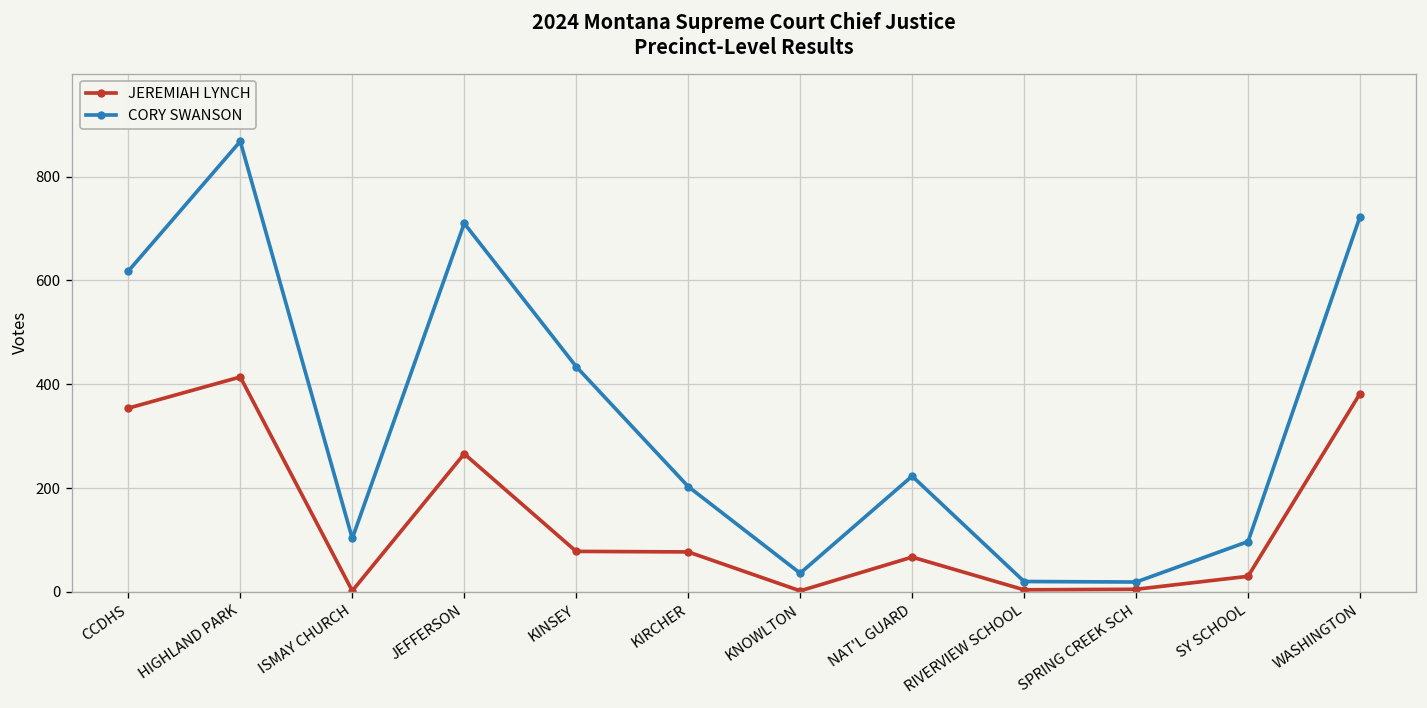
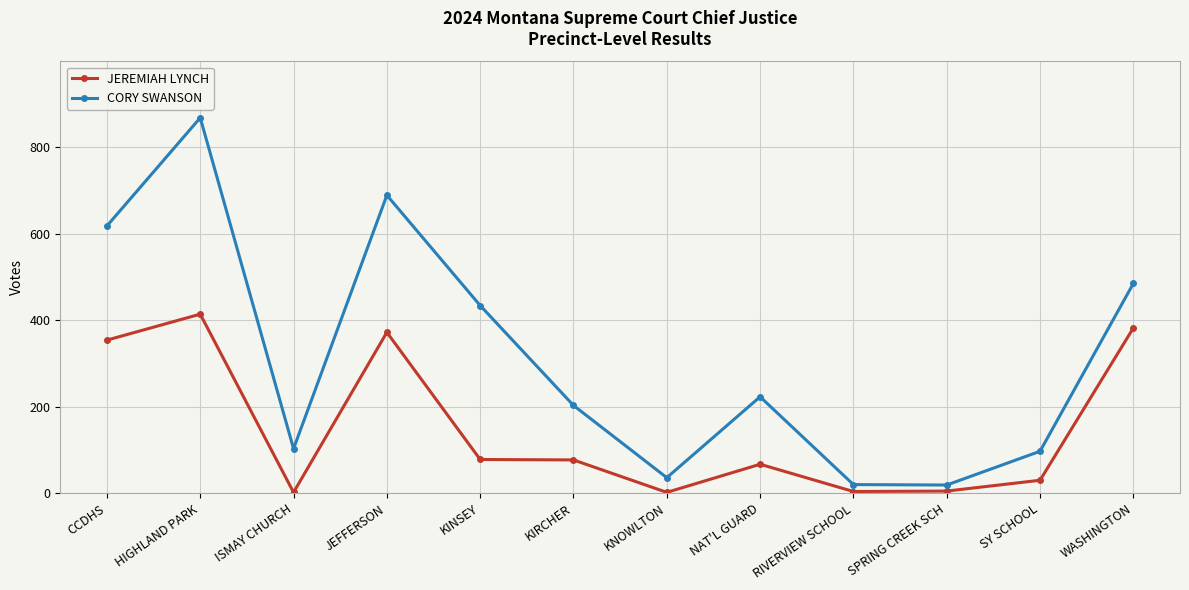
JEREMIAH LYNCH, JEFFERSON: 270 -> 370
CORY SWANSON, JEFFERSON: 710 -> 690
CORY SWANSON, WASHINGTON: 720 -> 490
